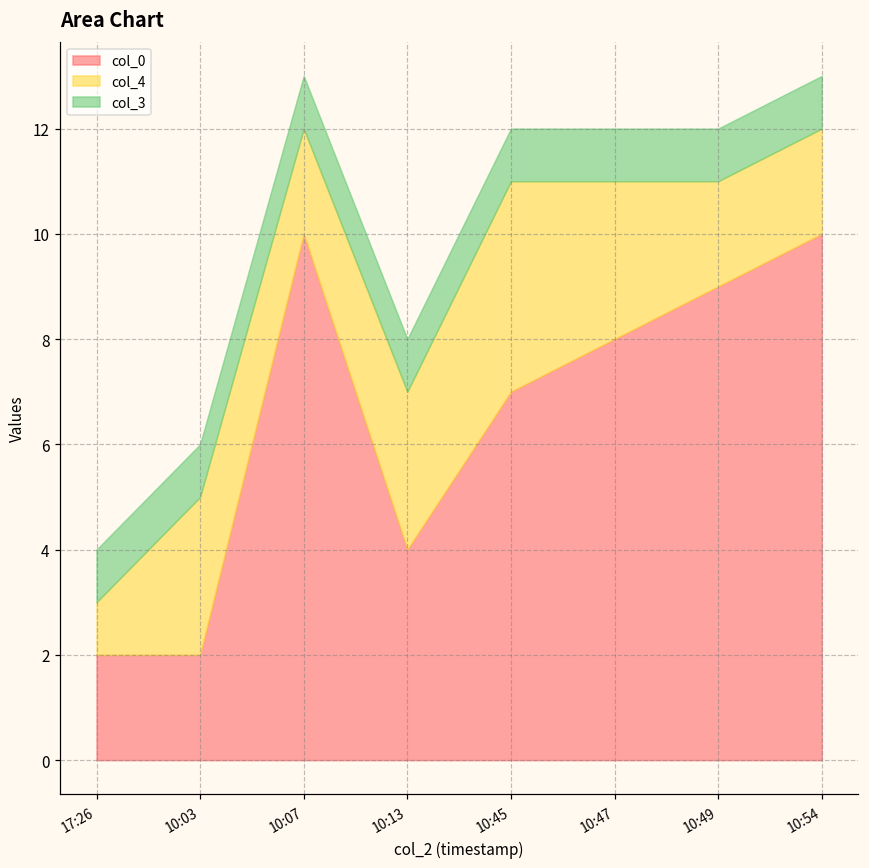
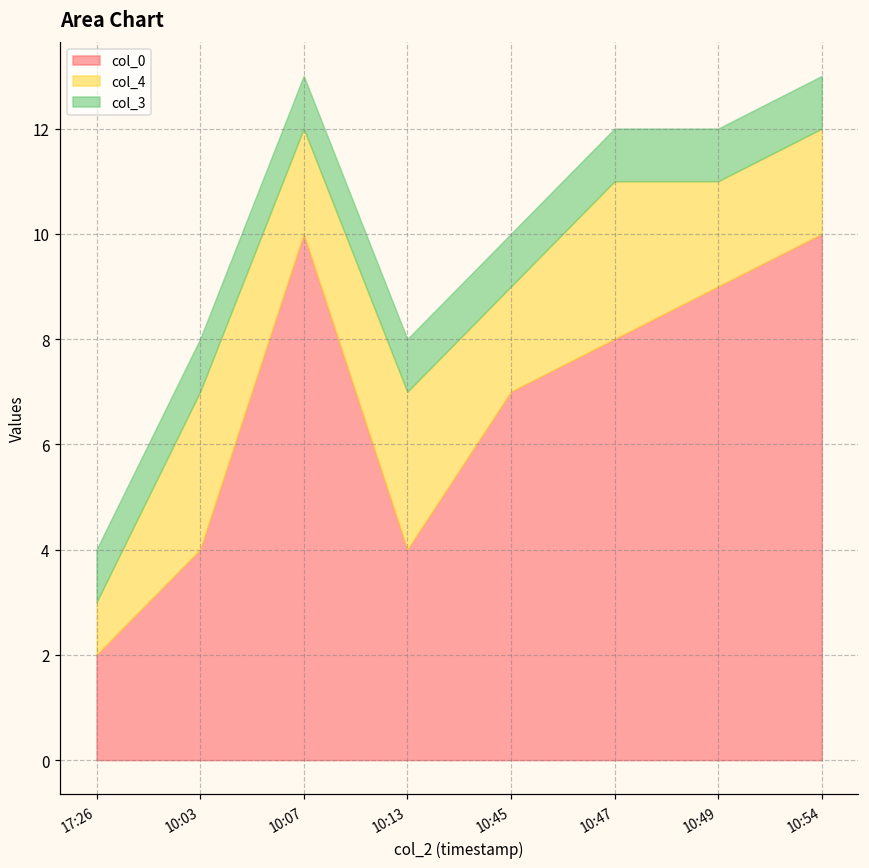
col_0, 10:03: 2 -> 4
col_4, 10:45: 4 -> 2
